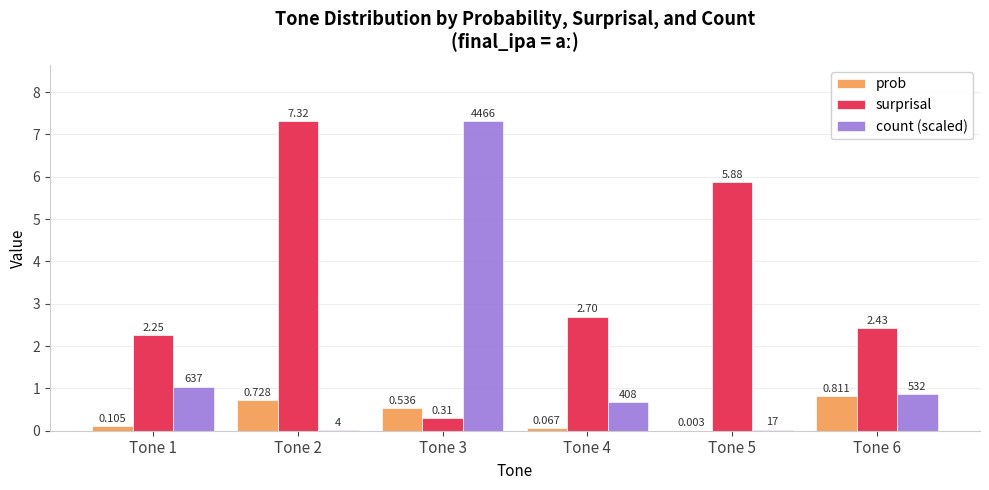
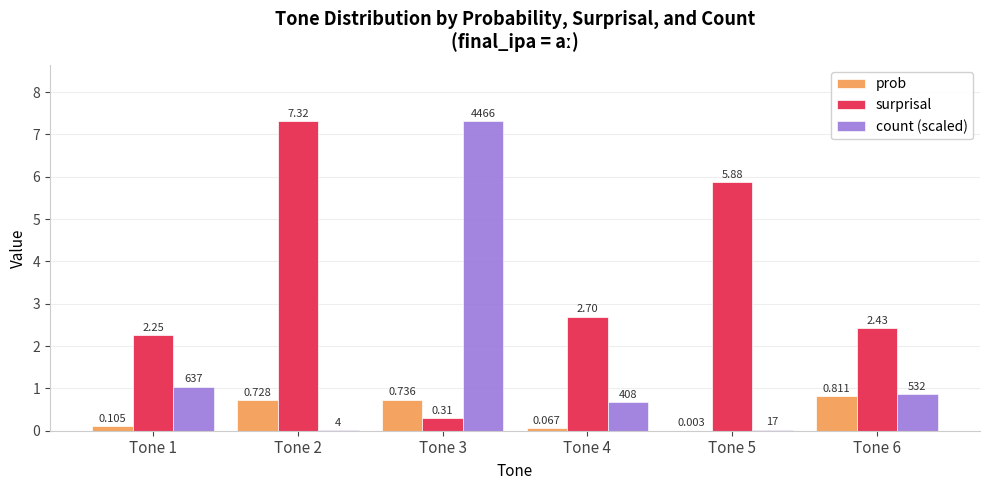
prob, Tone 3: 0.536 -> 0.736
